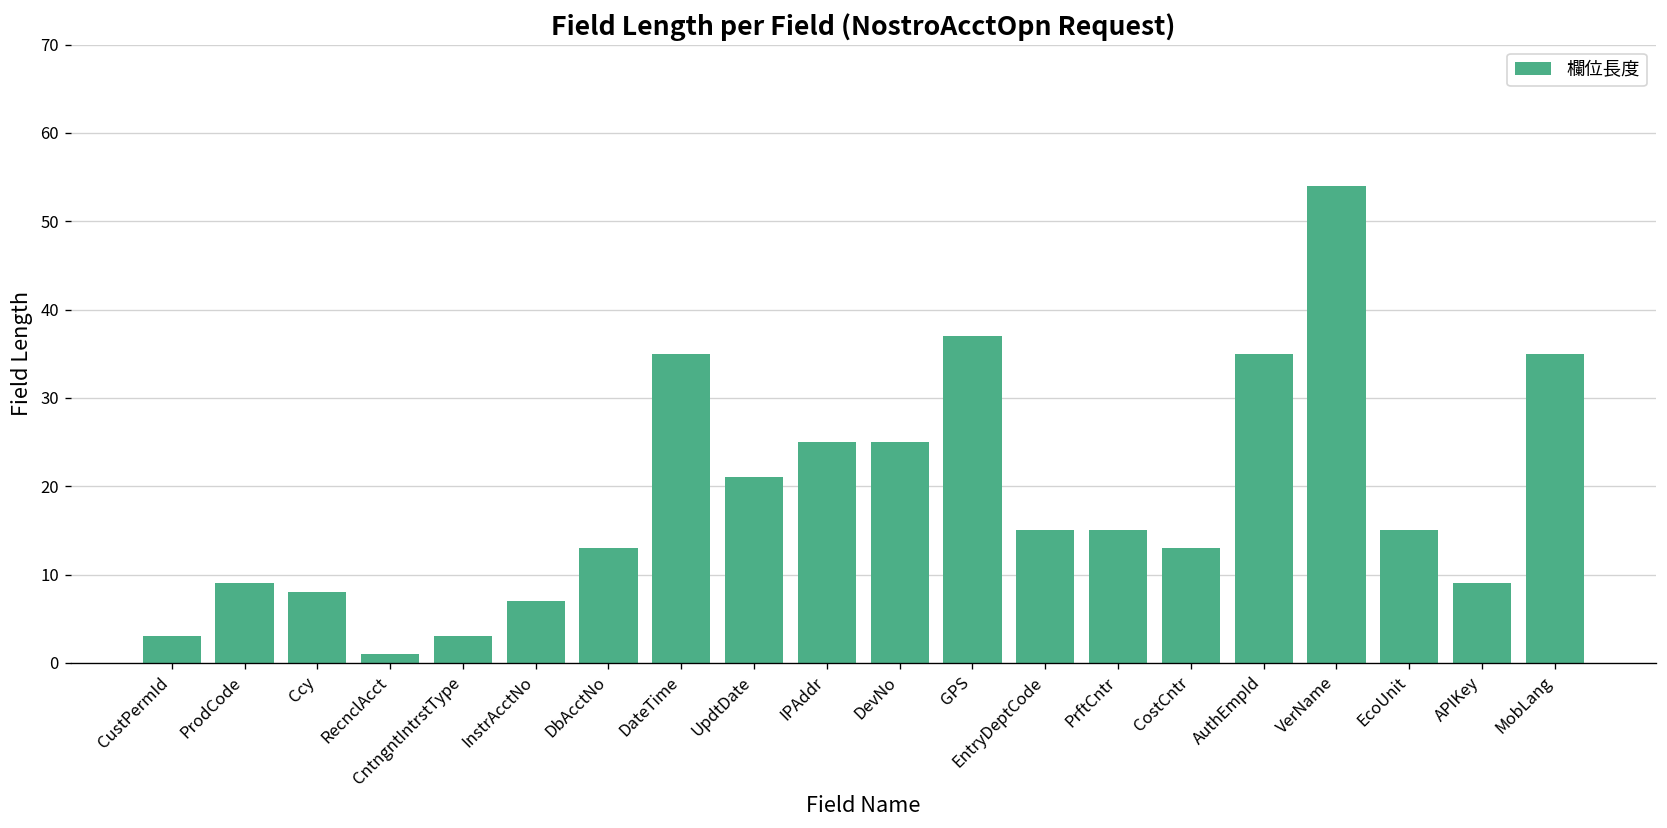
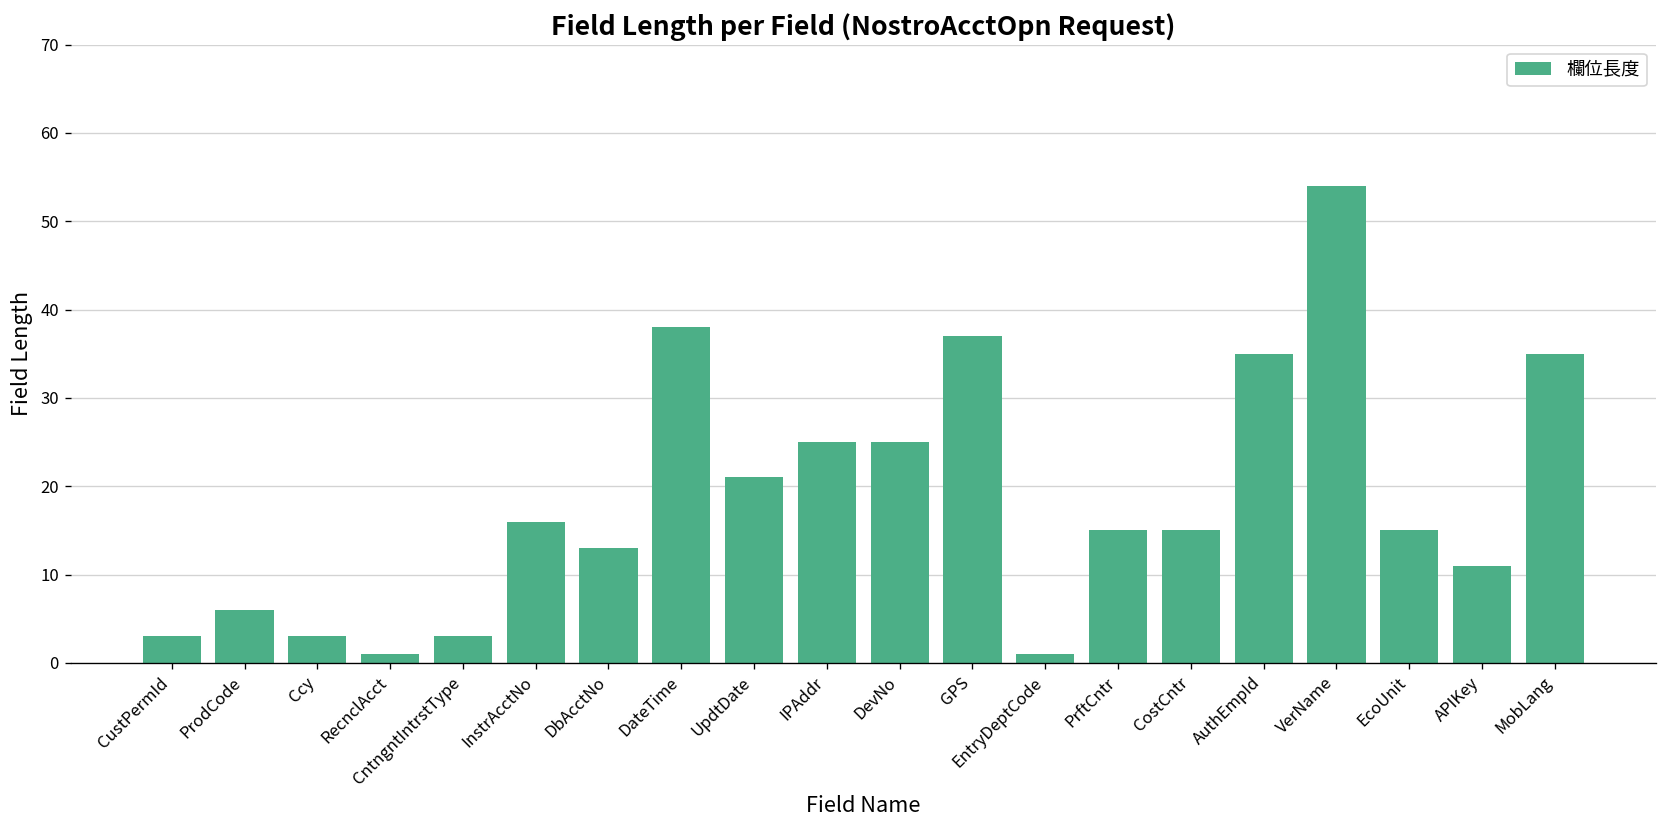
ProdCode: 9 -> 6
Ccy: 8 -> 3
InstrAcctNo: 7 -> 16
DateTime: 35 -> 38
EntryDeptCode: 15 -> 1
CostCntr: 13 -> 15
APIKey: 9 -> 11
